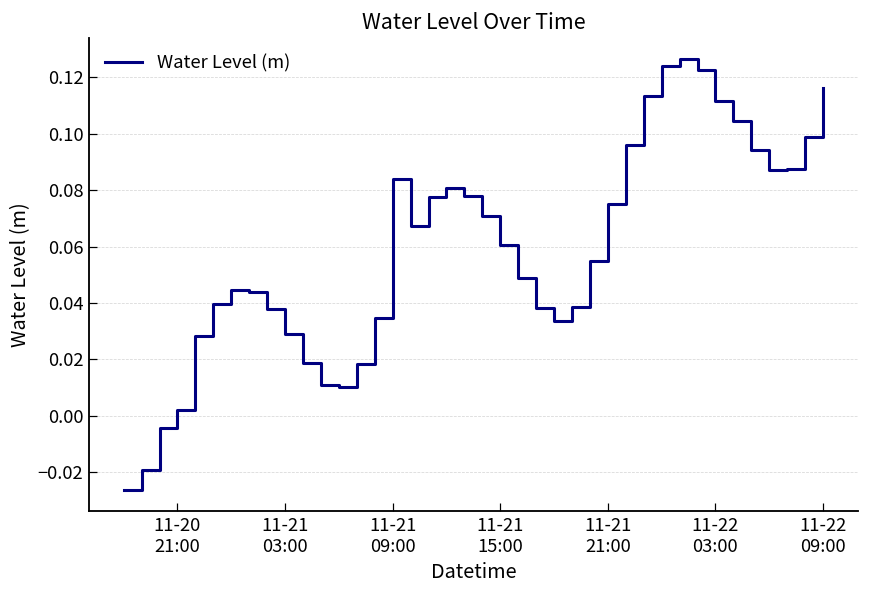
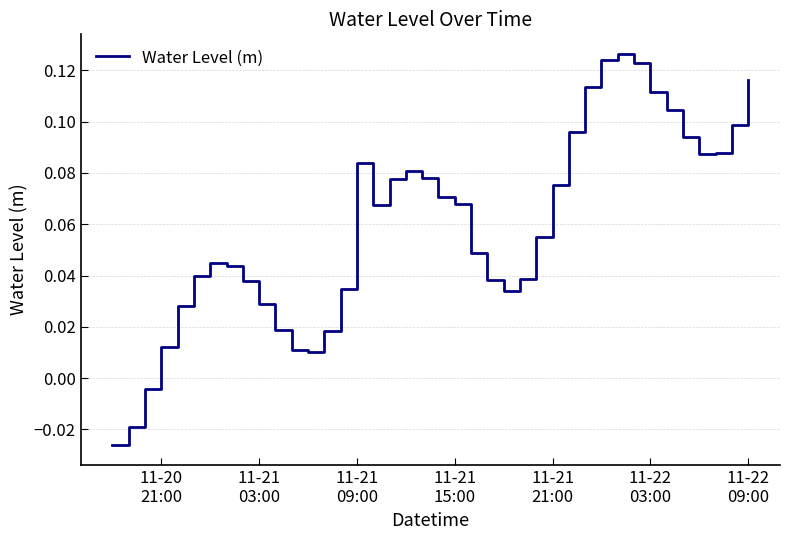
11-20 21:00: 0.002 -> 0.012
11-21 15:00: 0.061 -> 0.068
